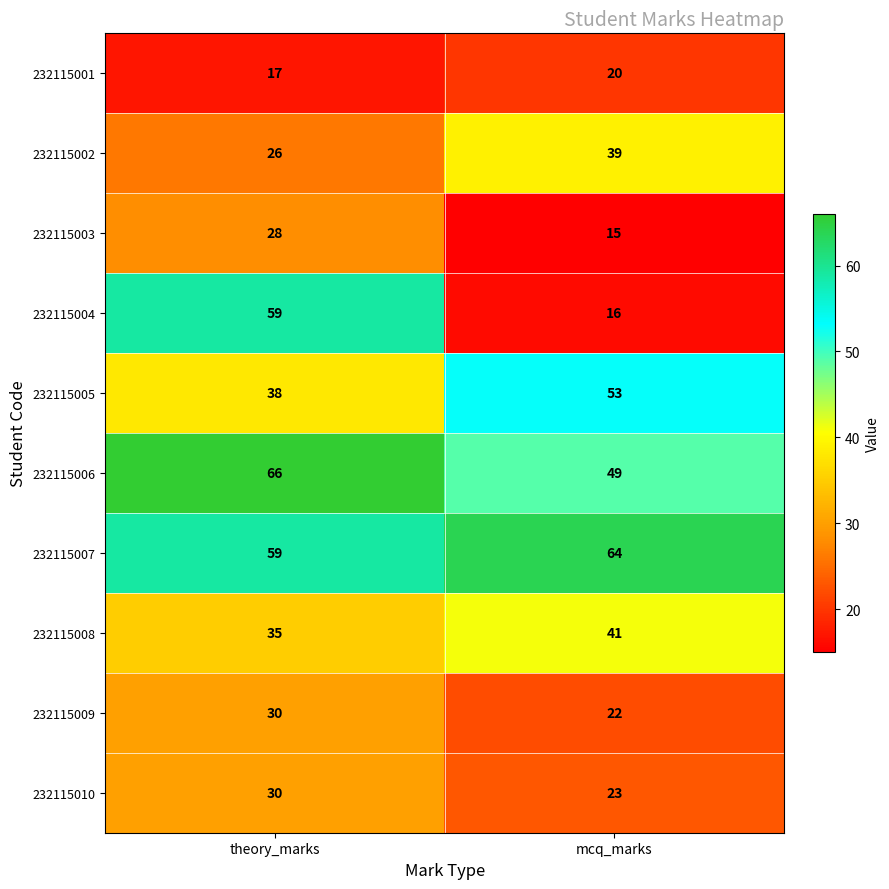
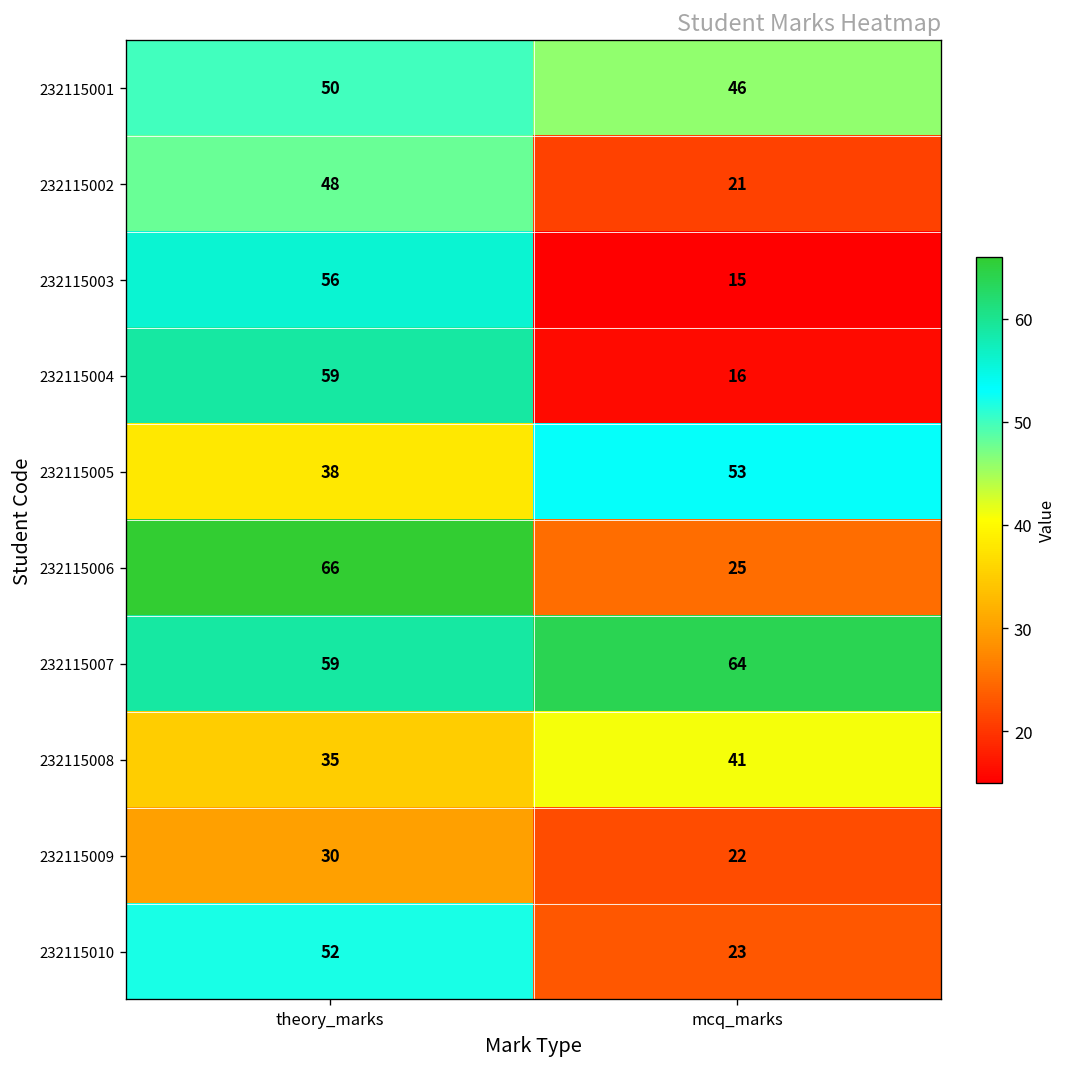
232115001, theory_marks: 17 -> 50
232115001, mcq_marks: 20 -> 46
232115002, theory_marks: 26 -> 48
232115002, mcq_marks: 39 -> 21
232115003, theory_marks: 28 -> 56
232115006, mcq_marks: 49 -> 25
232115010, theory_marks: 30 -> 52
